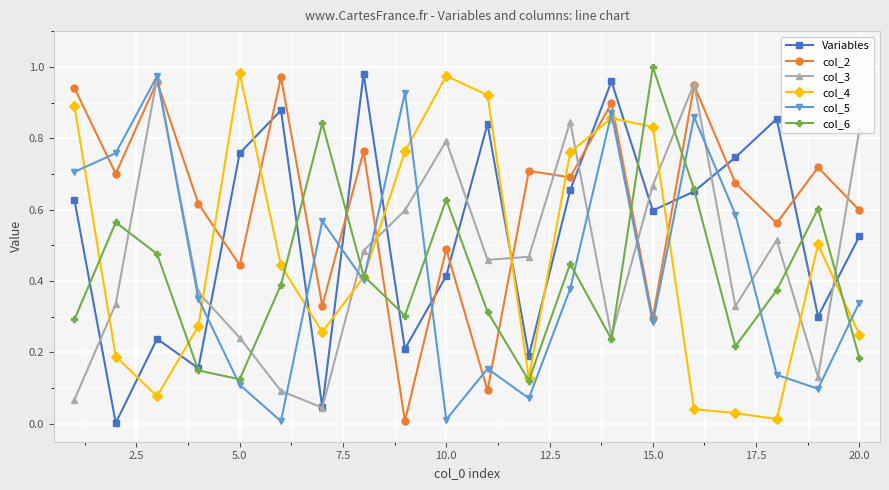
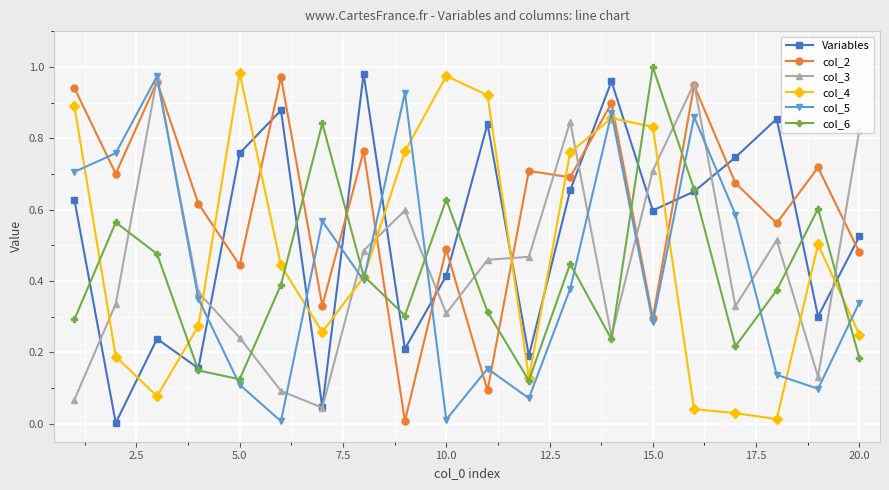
col_3, 10.0: 0.79 -> 0.31
col_3, 15.0: 0.67 -> 0.71
col_2, 20.0: 0.60 -> 0.48
